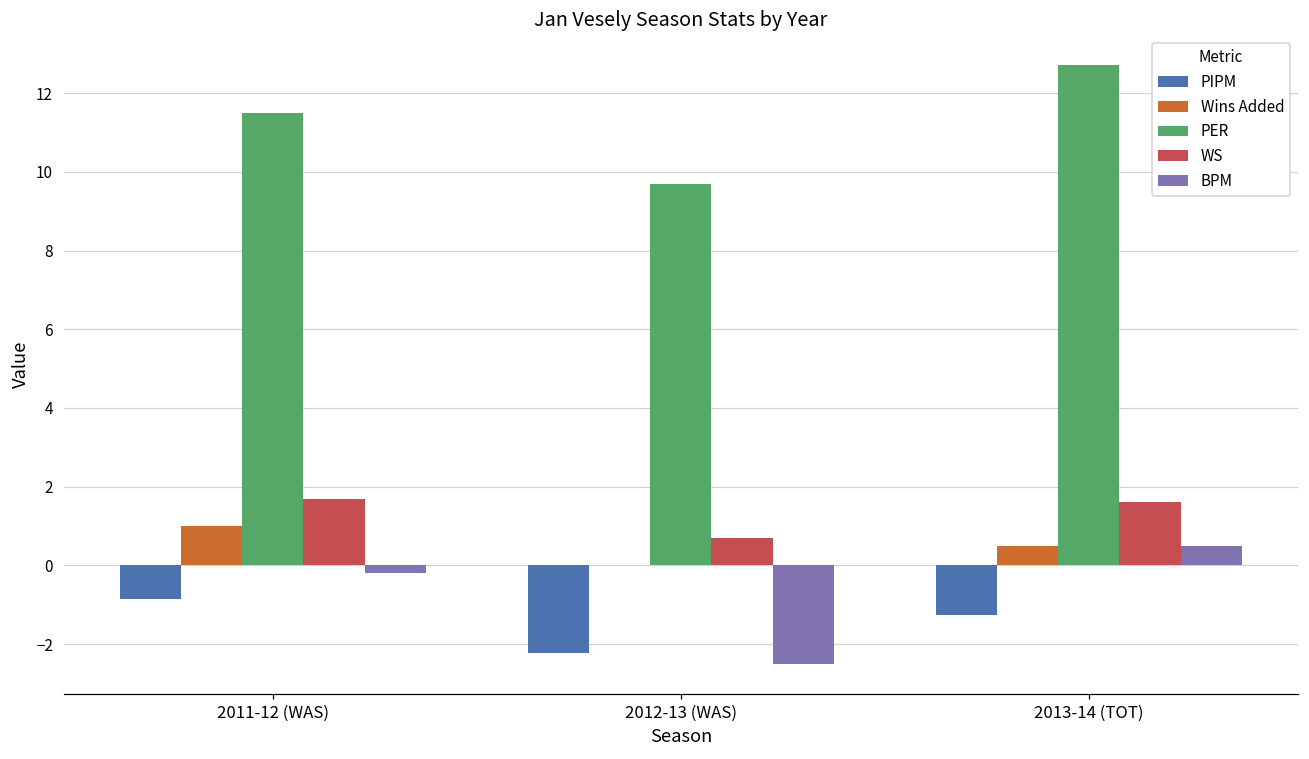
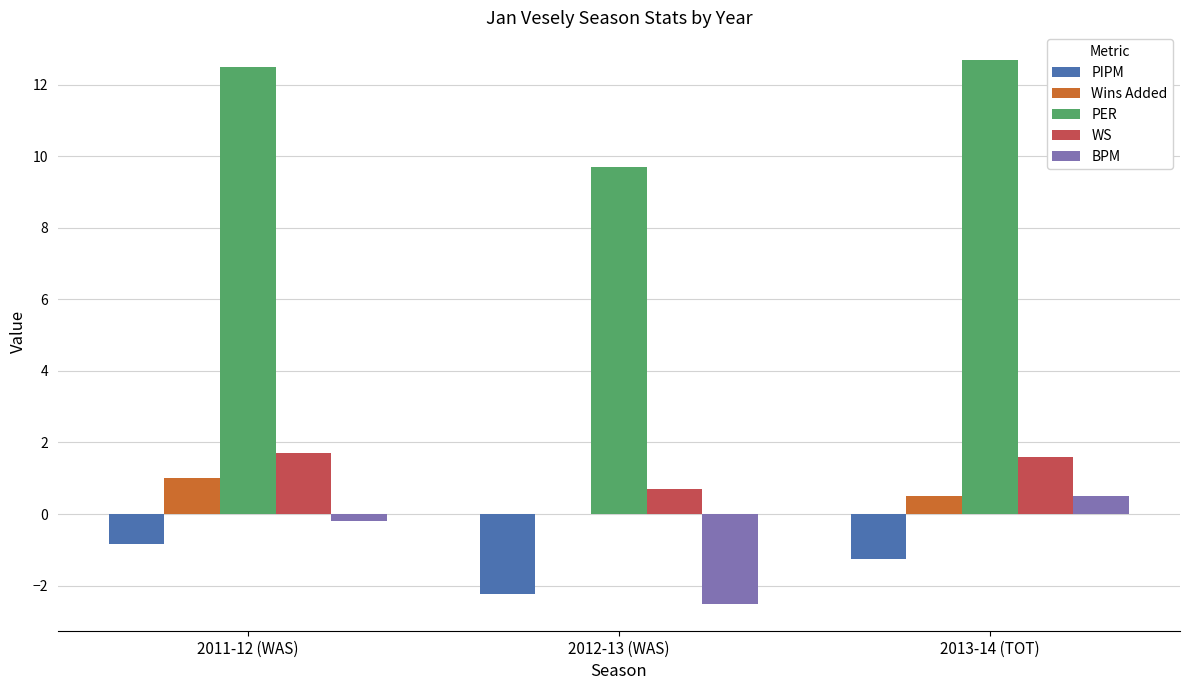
PER, 2011-12 (WAS): 11.5 -> 12.5
